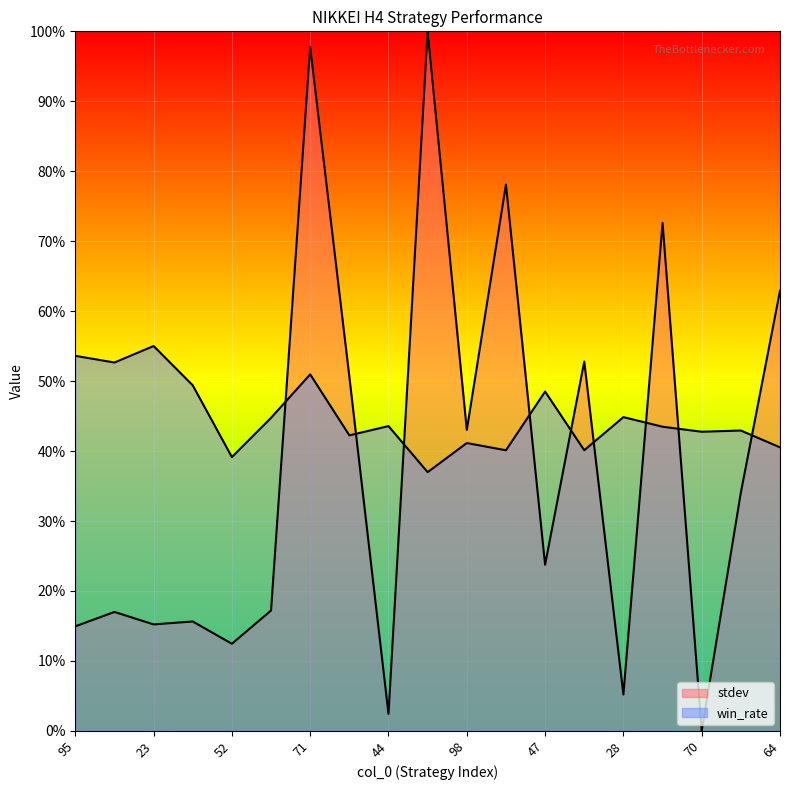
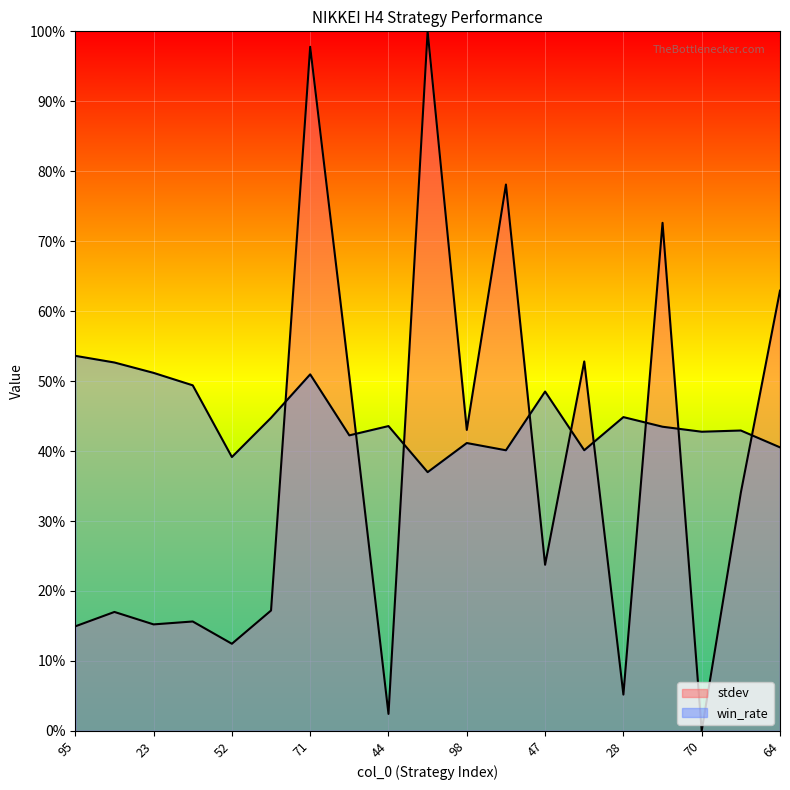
win_rate, 23: 55% -> 51%
